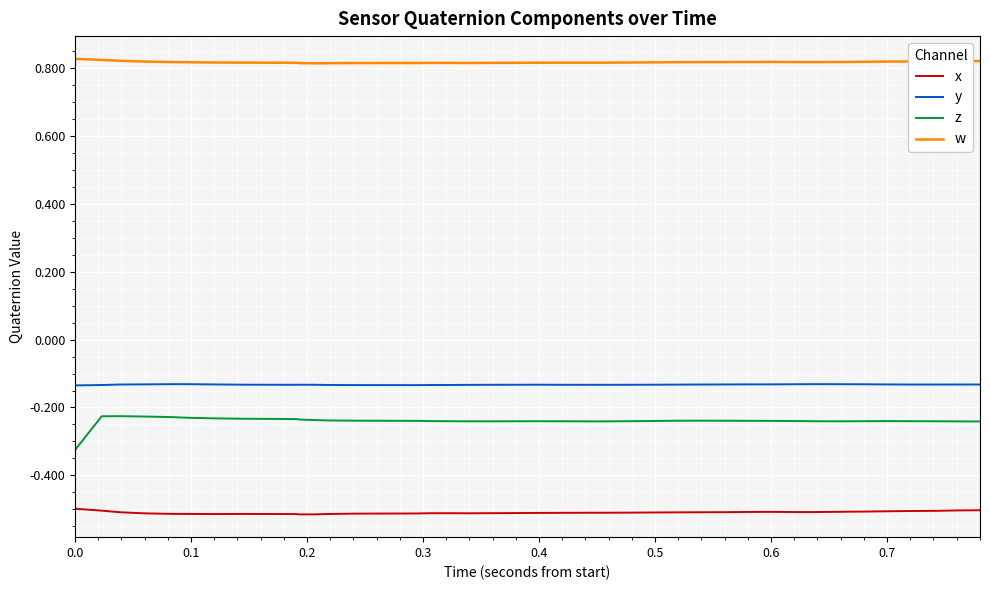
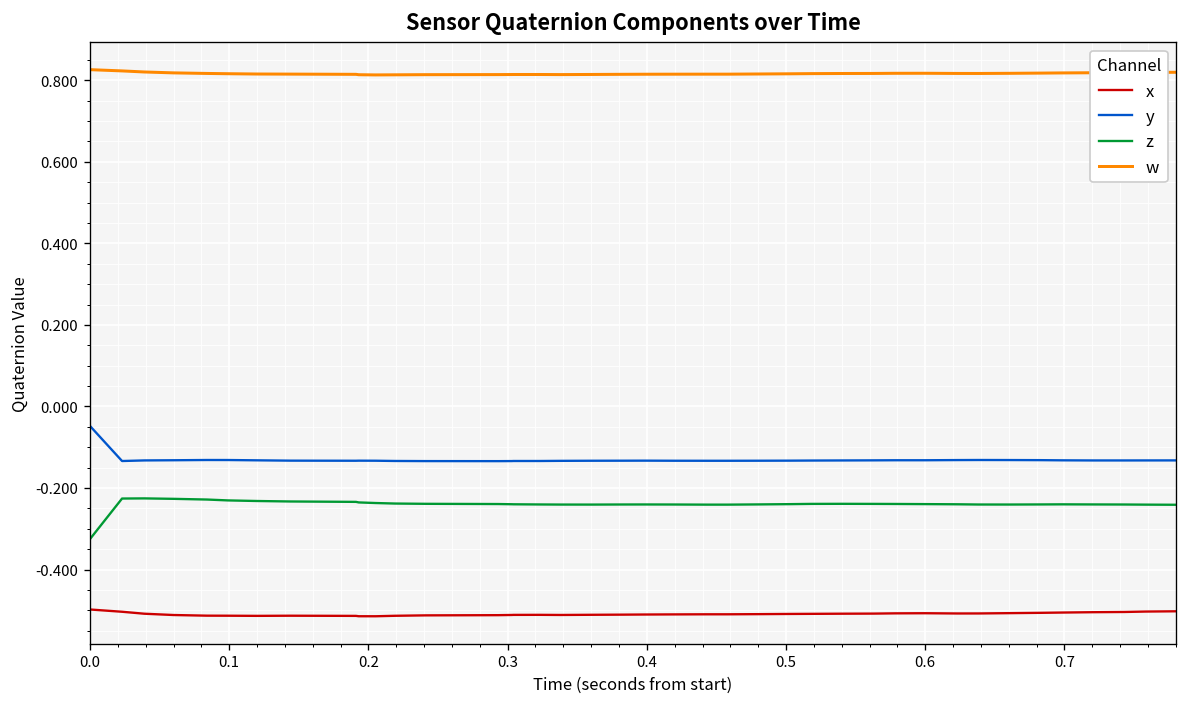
y, 0.0: -0.13 -> -0.05
